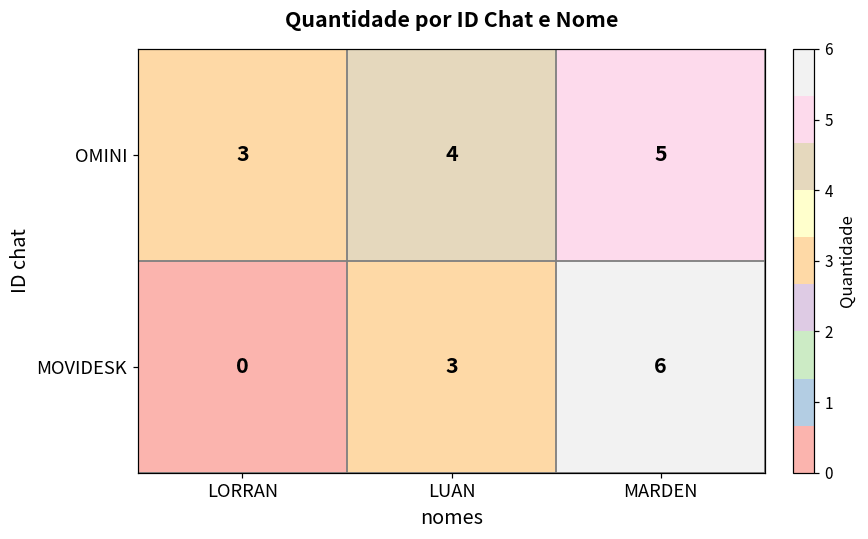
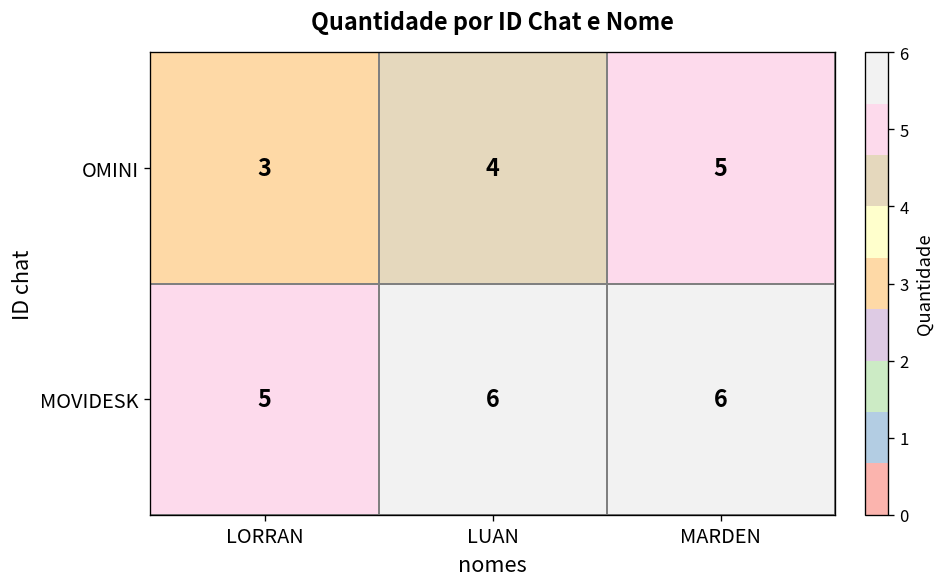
MOVIDESK, LORRAN: 0 -> 5
MOVIDESK, LUAN: 3 -> 6
